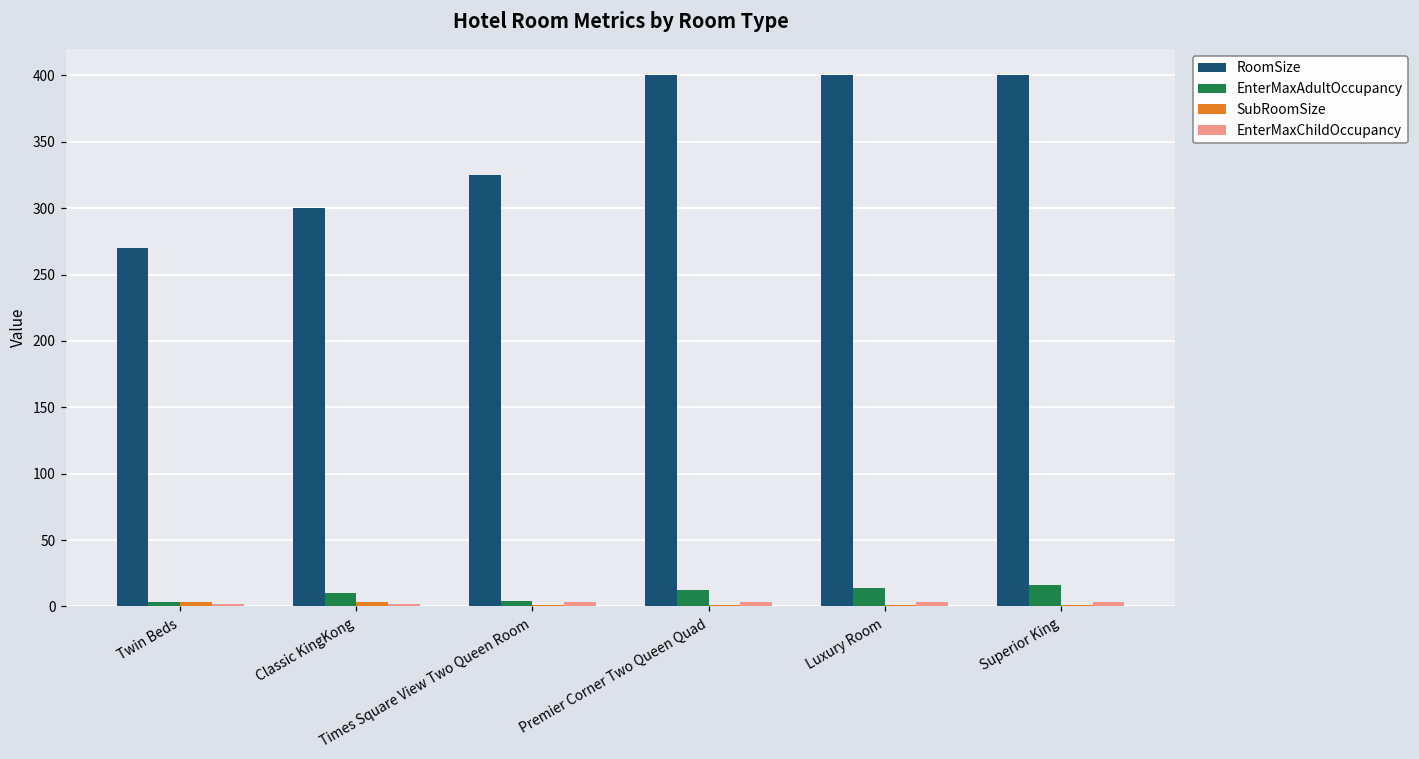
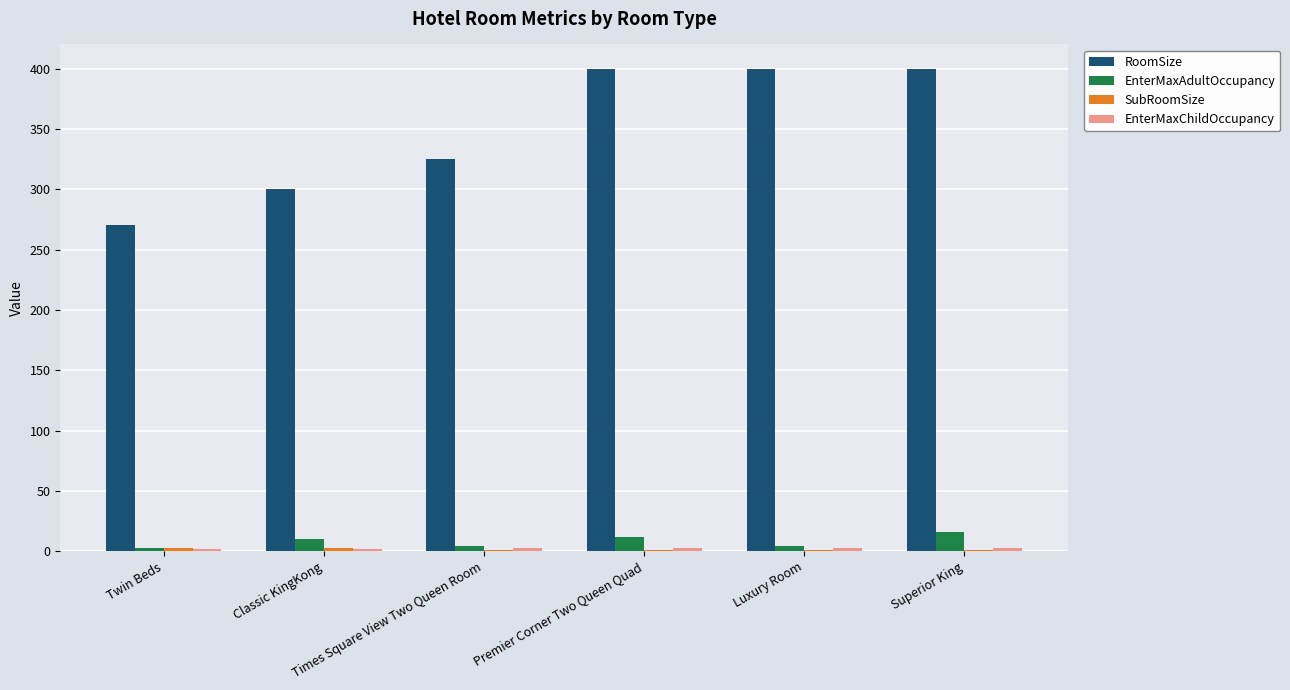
EnterMaxAdultOccupancy, Luxury Room: 14 -> 4
